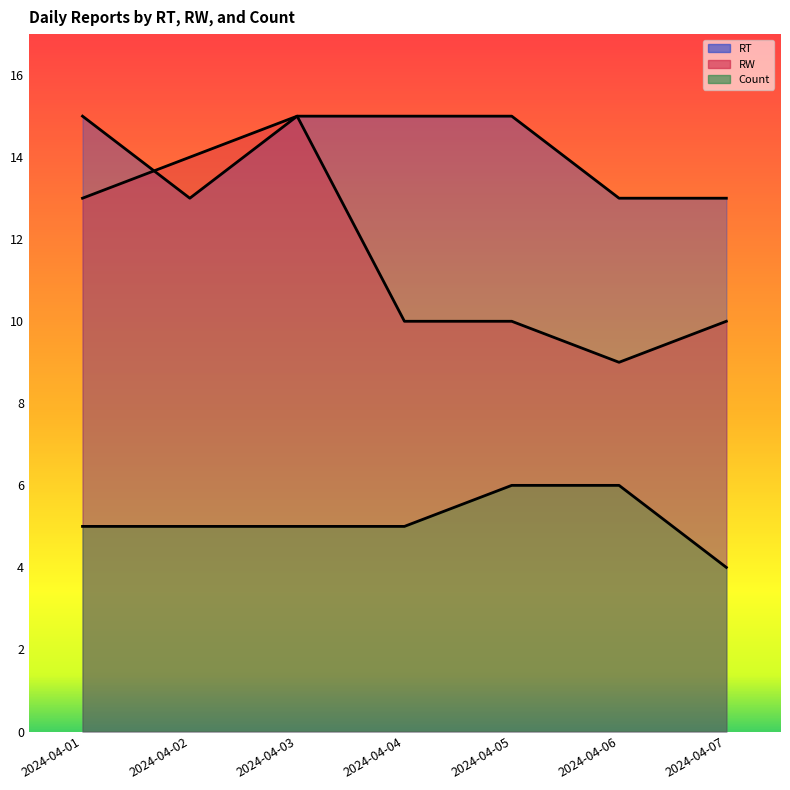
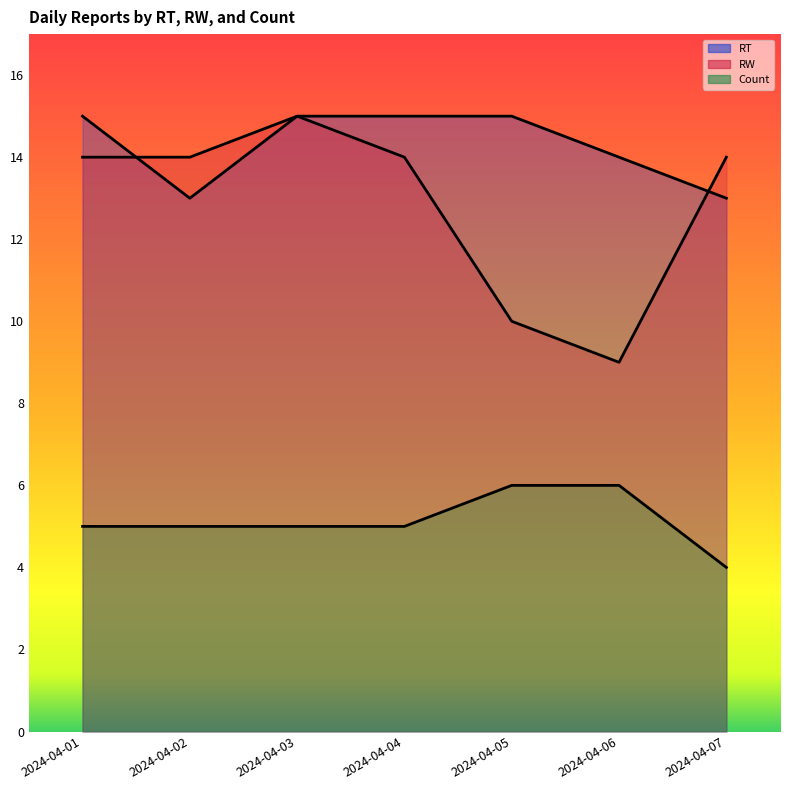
RW, 2024-04-01: 13 -> 14
RW, 2024-04-04: 10 -> 14
RT, 2024-04-06: 13 -> 14
RW, 2024-04-07: 10 -> 14
